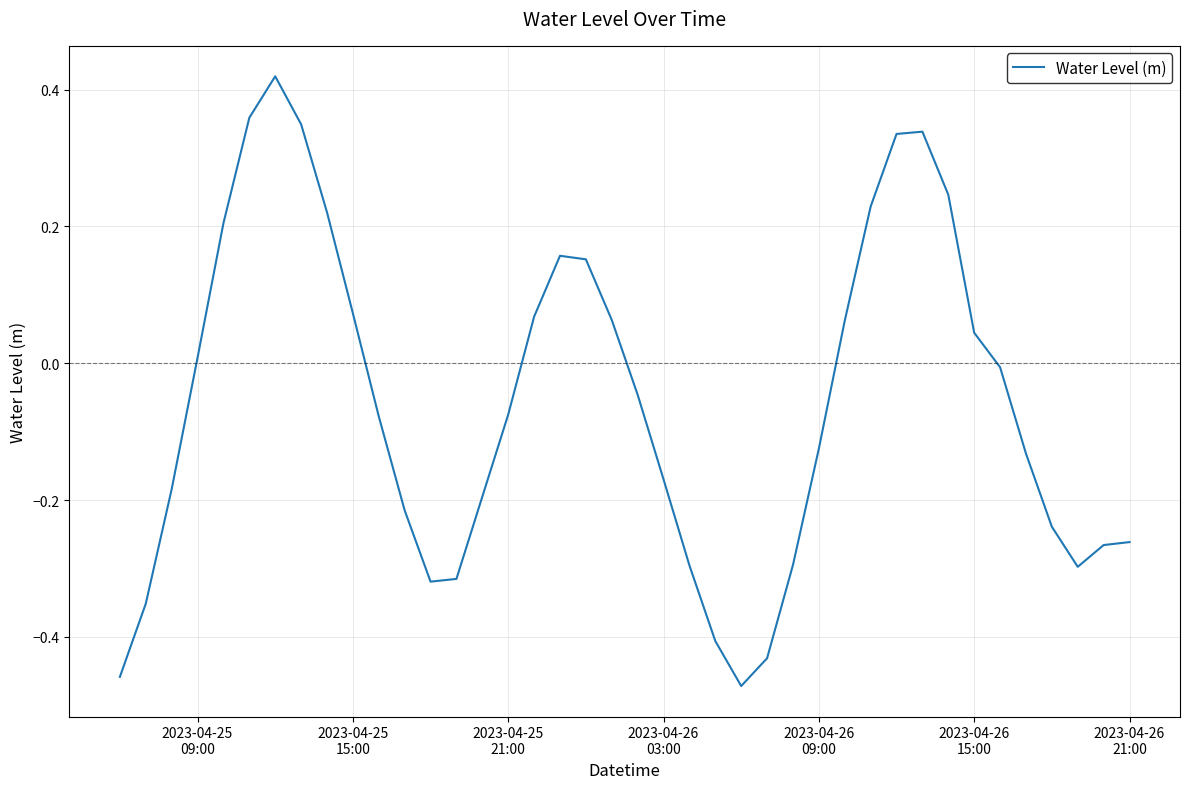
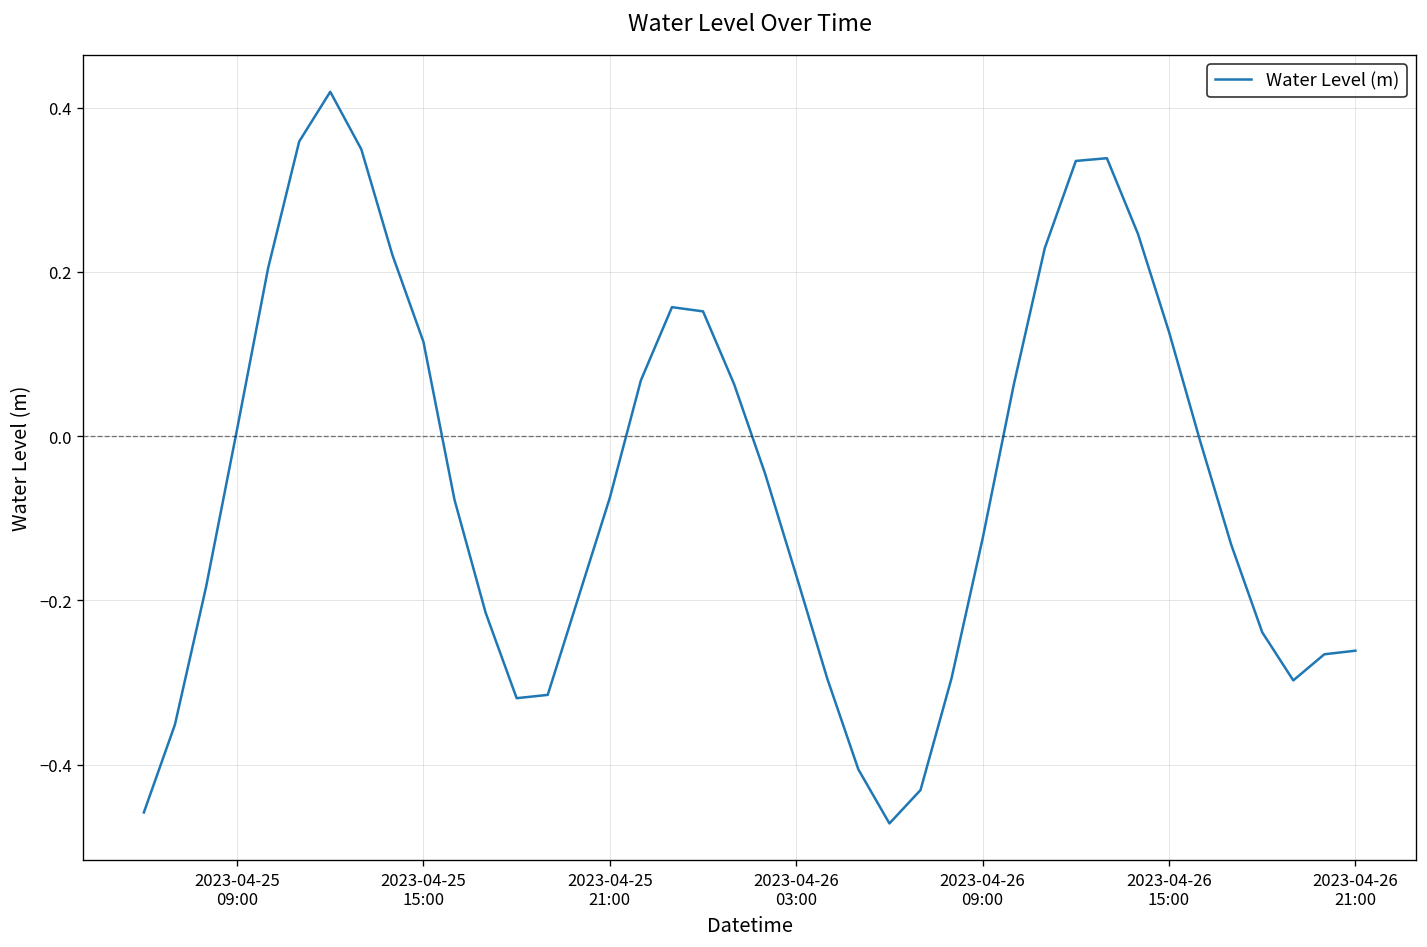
2023-04-25 15:00: 0.07 -> 0.11
2023-04-26 15:00: 0.04 -> 0.13
